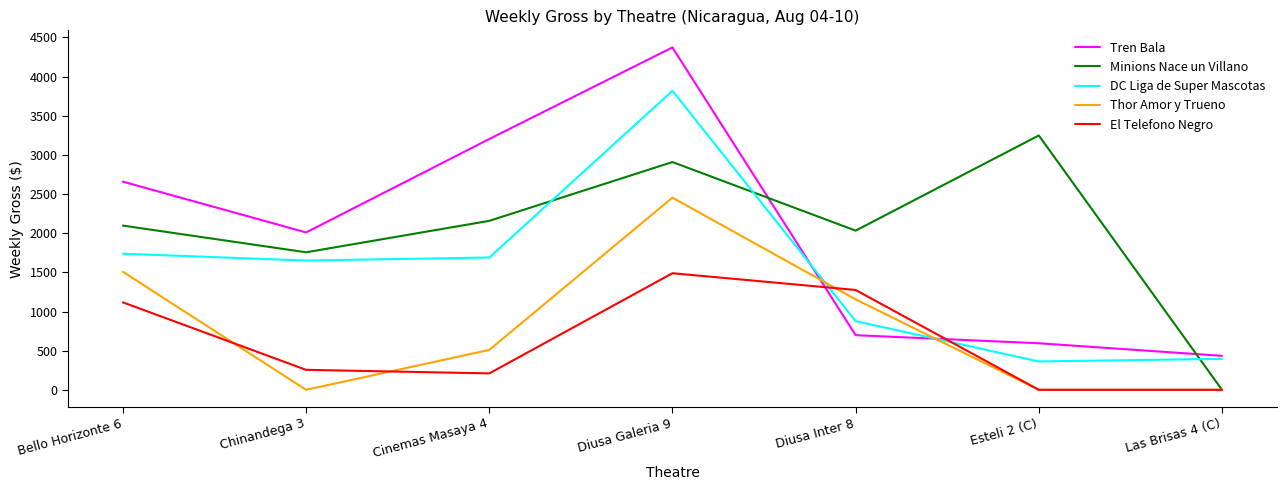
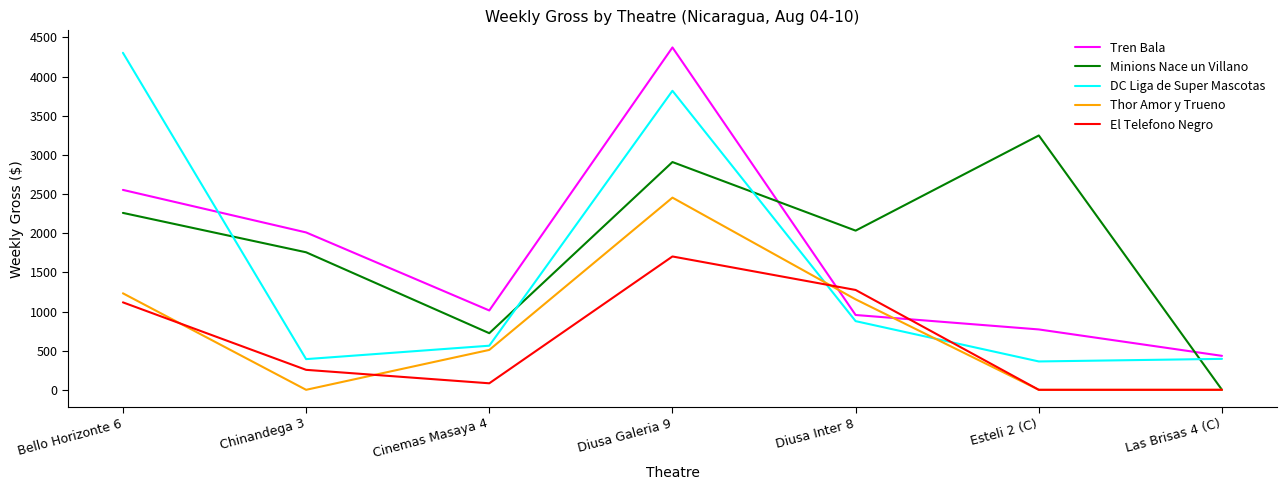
Tren Bala, Bello Horizonte 6: 2700 -> 2600
Minions Nace un Villano, Bello Horizonte 6: 2100 -> 2300
DC Liga de Super Mascotas, Bello Horizonte 6: 1700 -> 4300
Thor Amor y Trueno, Bello Horizonte 6: 1500 -> 1200
DC Liga de Super Mascotas, Chinandega 3: 1700 -> 400
Tren Bala, Cinemas Masaya 4: 3200 -> 1000
Minions Nace un Villano, Cinemas Masaya 4: 2200 -> 700
DC Liga de Super Mascotas, Cinemas Masaya 4: 1700 -> 600
El Telefono Negro, Cinemas Masaya 4: 200 -> 100
El Telefono Negro, Diusa Galeria 9: 1500 -> 1700
Tren Bala, Diusa Inter 8: 700 -> 1000
Tren Bala, Esteli 2 (C): 600 -> 800
